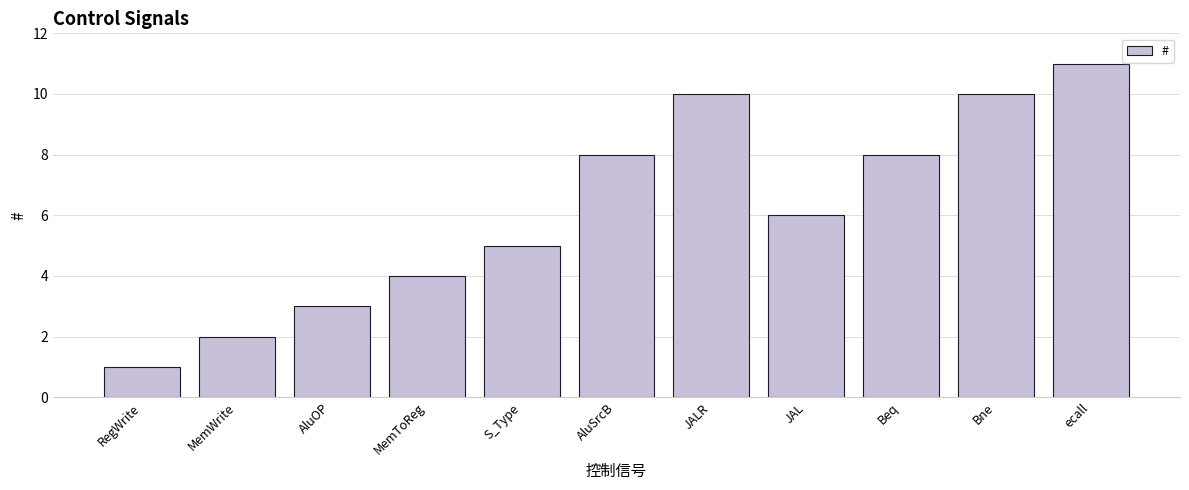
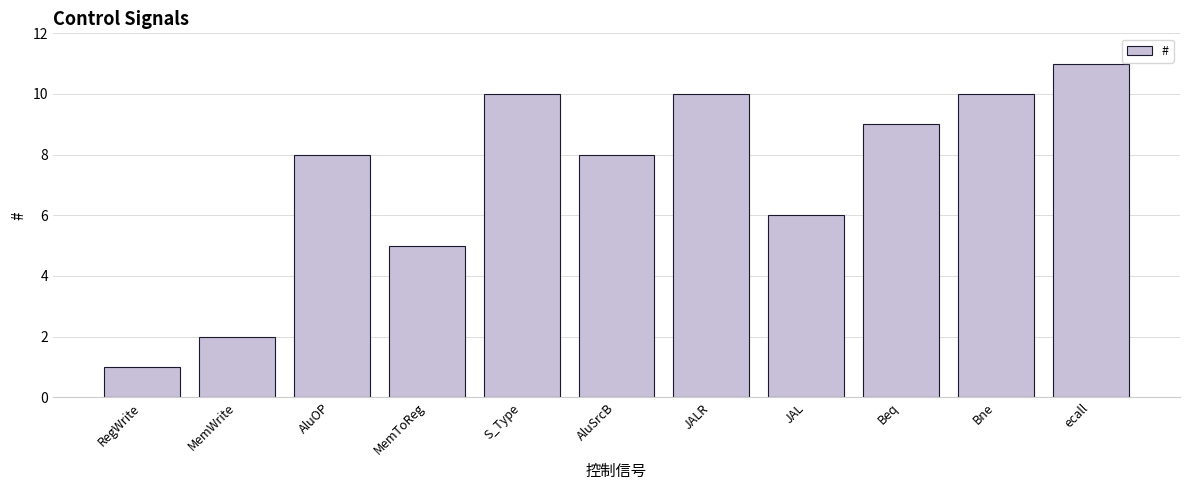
AluOP: 3 -> 8
MemToReg: 4 -> 5
S_Type: 5 -> 10
Beq: 8 -> 9
